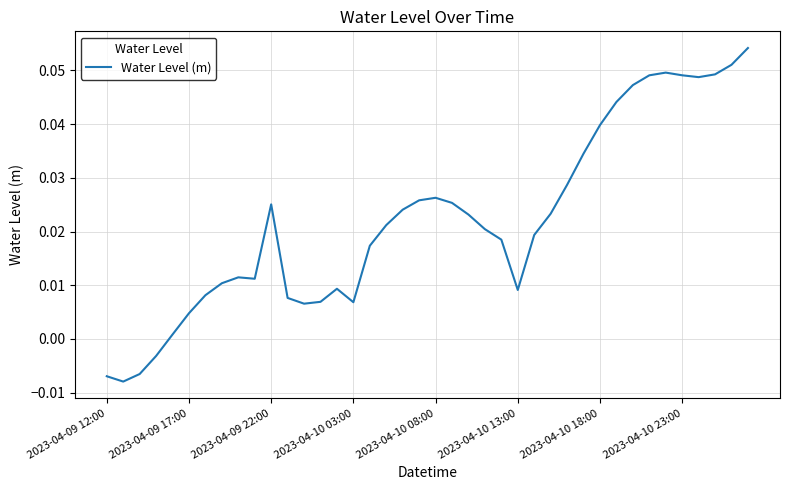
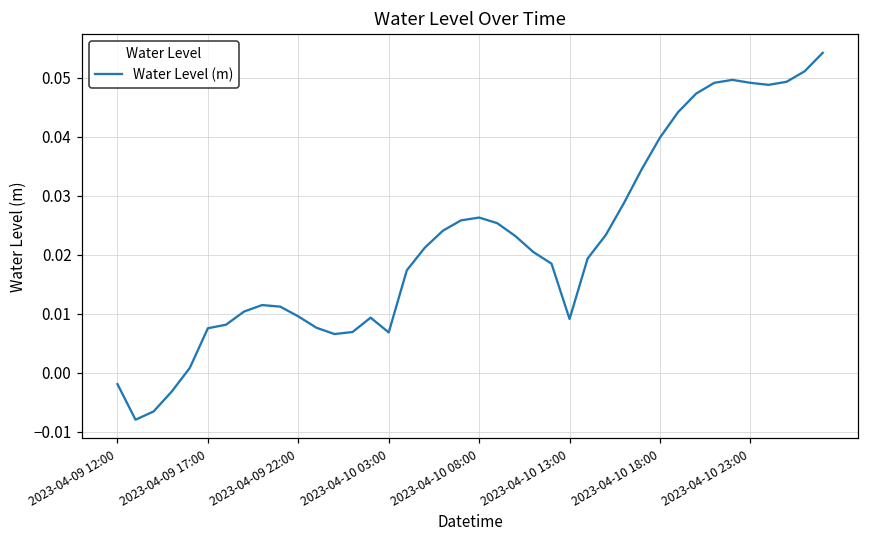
2023-04-09 12:00: -0.007 -> -0.002
2023-04-09 17:00: 0.005 -> 0.008
2023-04-09 22:00: 0.025 -> 0.010
